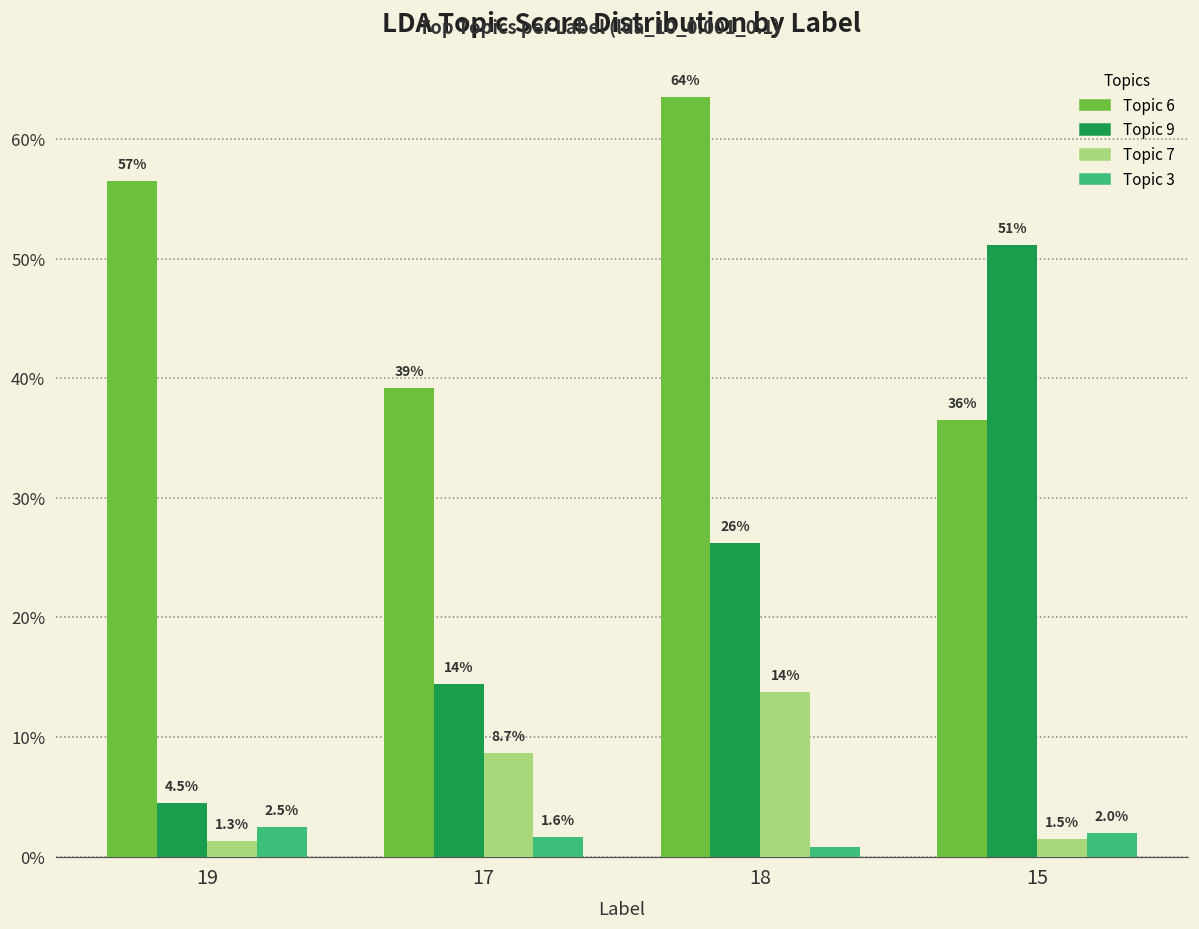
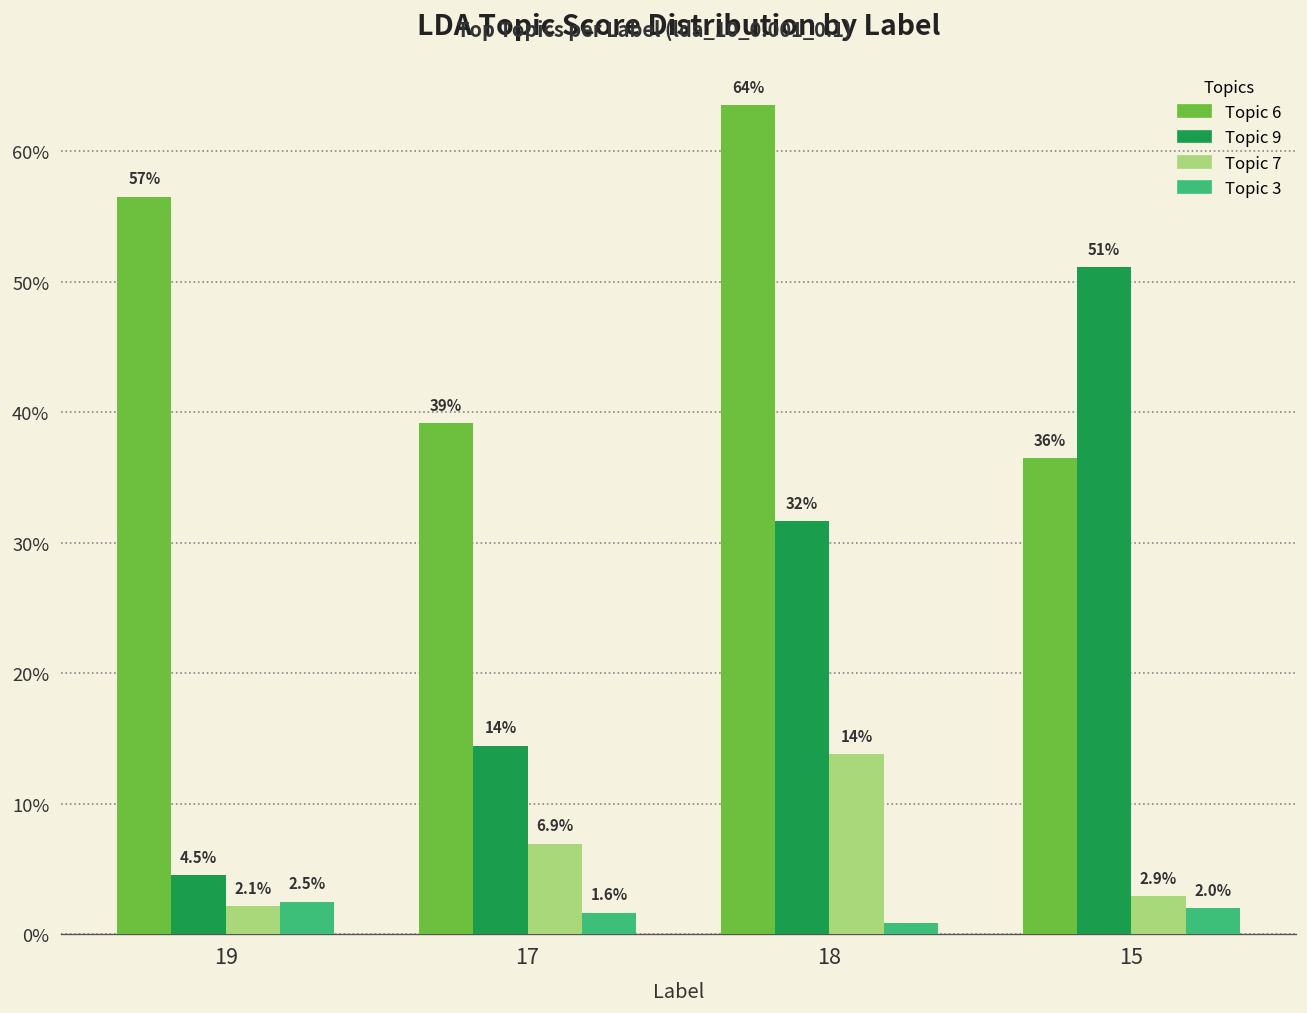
Topic 7, 19: 1.3% -> 2.1%
Topic 7, 17: 8.7% -> 6.9%
Topic 9, 18: 26% -> 32%
Topic 7, 15: 1.5% -> 2.9%
